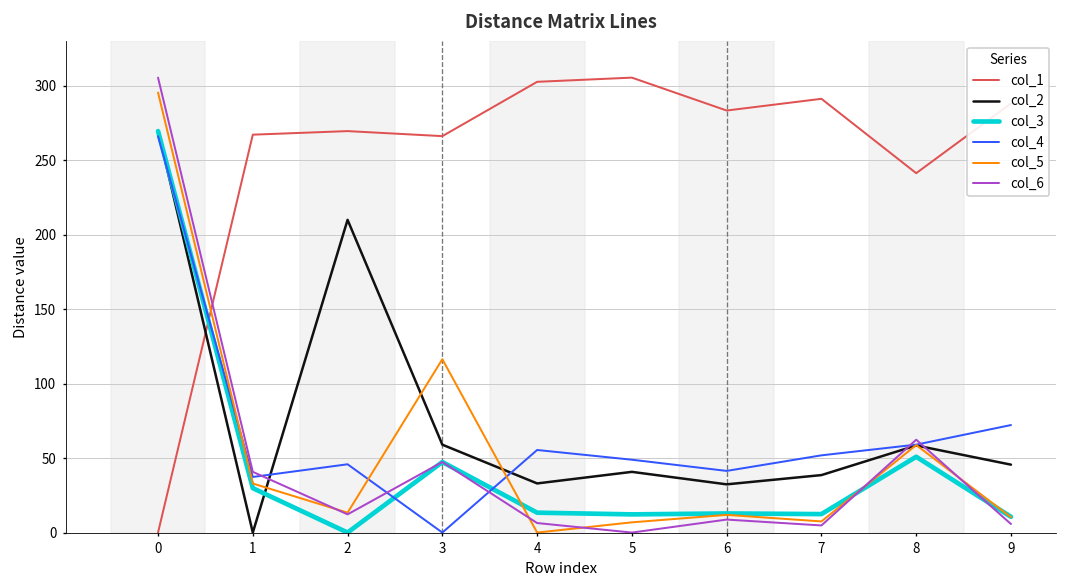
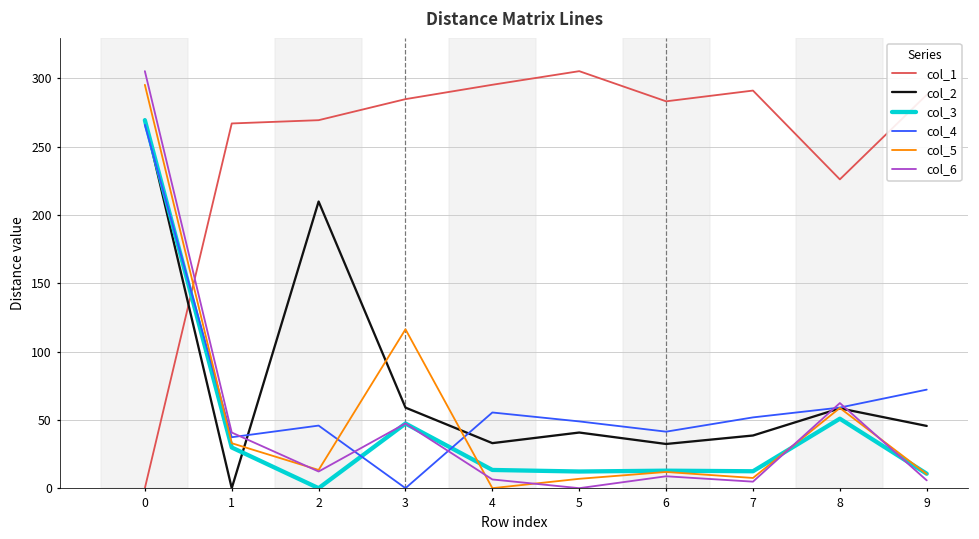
col_1, 3: 266 -> 285
col_1, 4: 303 -> 295
col_1, 8: 241 -> 226
